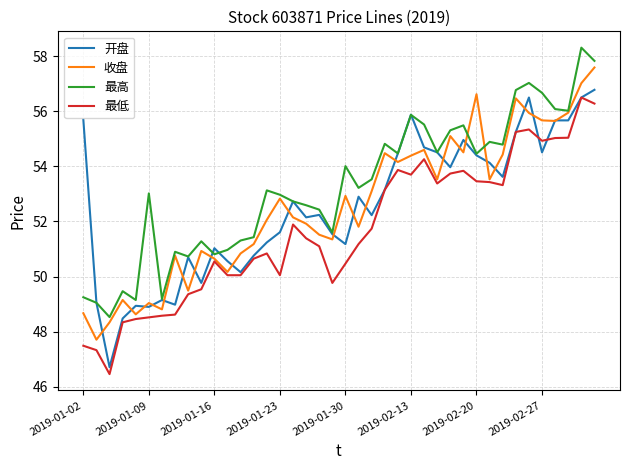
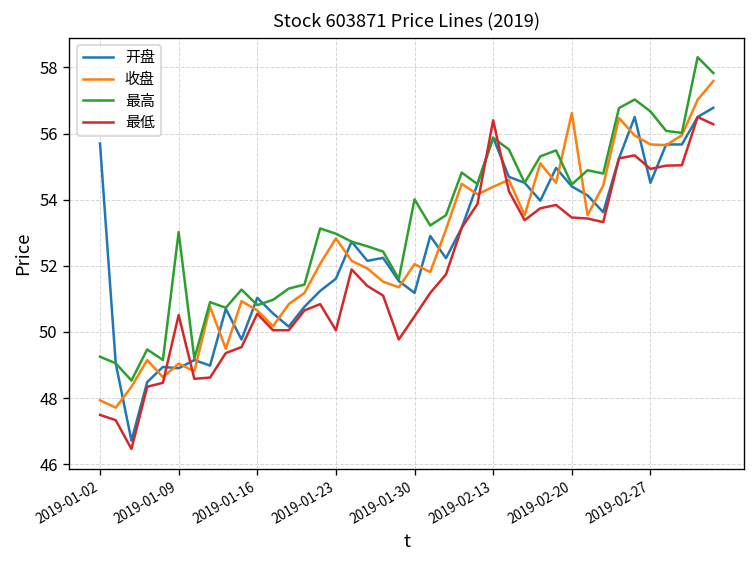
收盘, 2019-01-02: 48.7 -> 47.9
最低, 2019-01-09: 48.5 -> 50.5
收盘, 2019-01-30: 52.9 -> 52.1
最低, 2019-02-13: 53.7 -> 56.4
